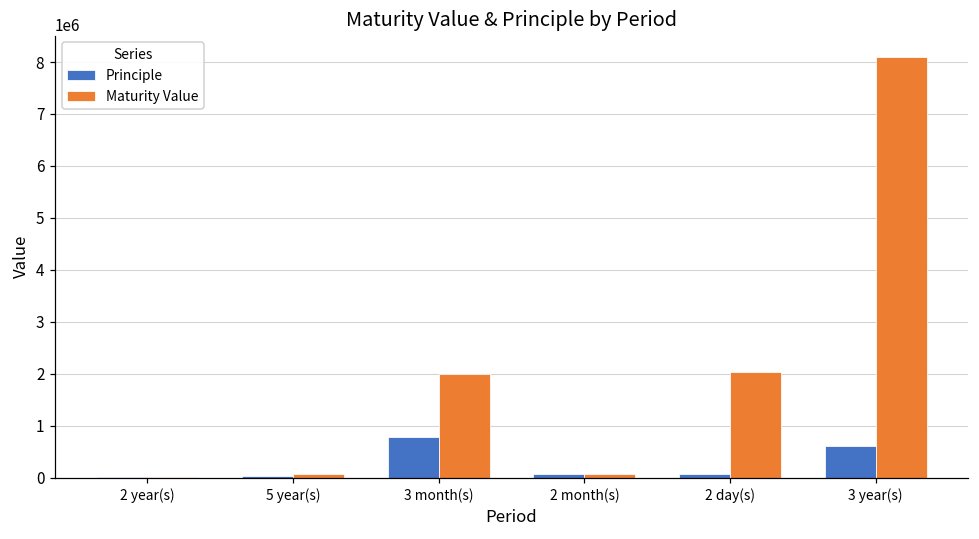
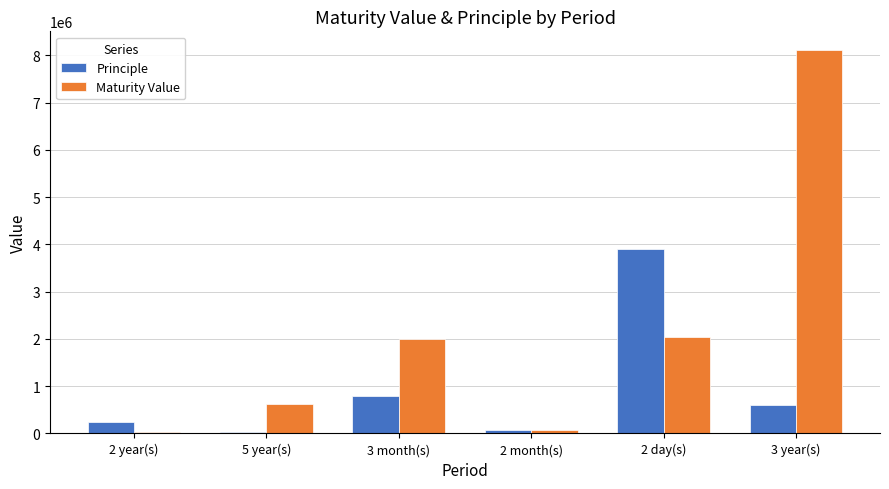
Principle, 2 year(s): 0 -> 200000
Maturity Value, 5 year(s): 100000 -> 600000
Principle, 2 day(s): 100000 -> 3900000
